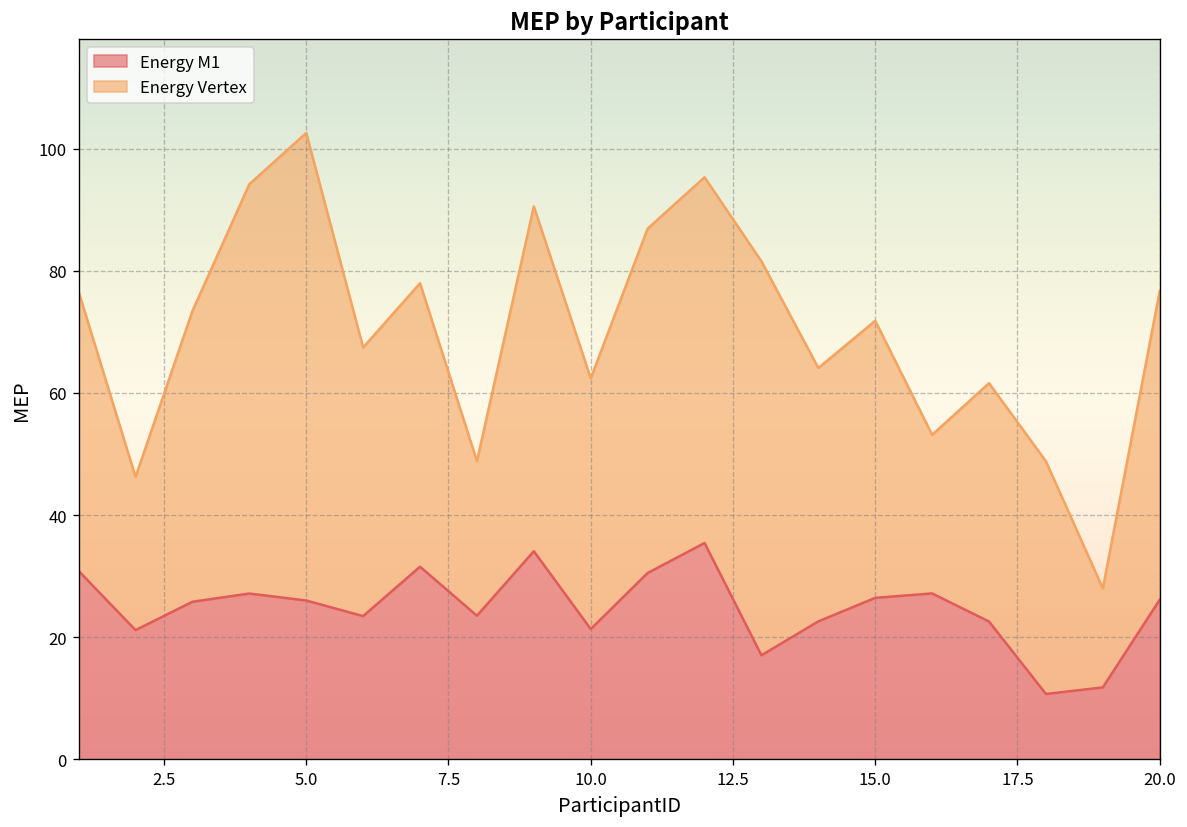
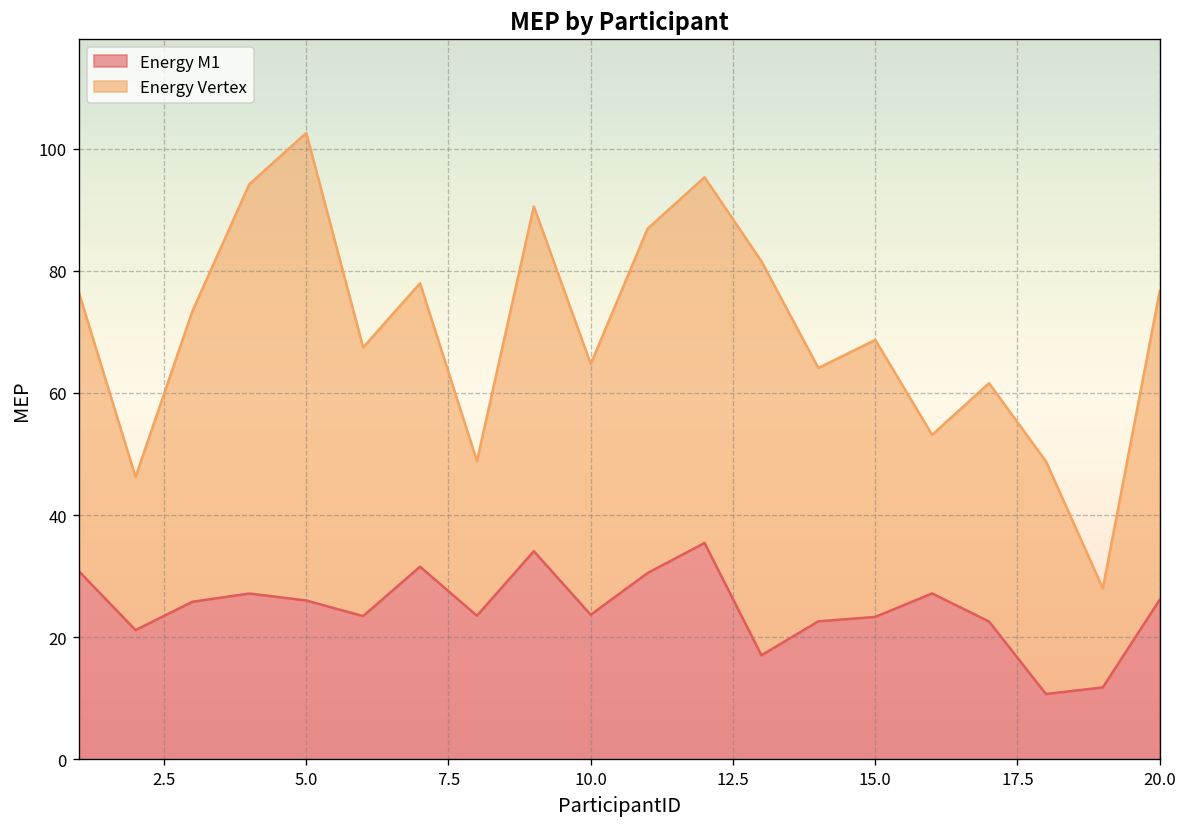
Energy M1, 10.0: 21 -> 24
Energy M1, 15.0: 26 -> 23
